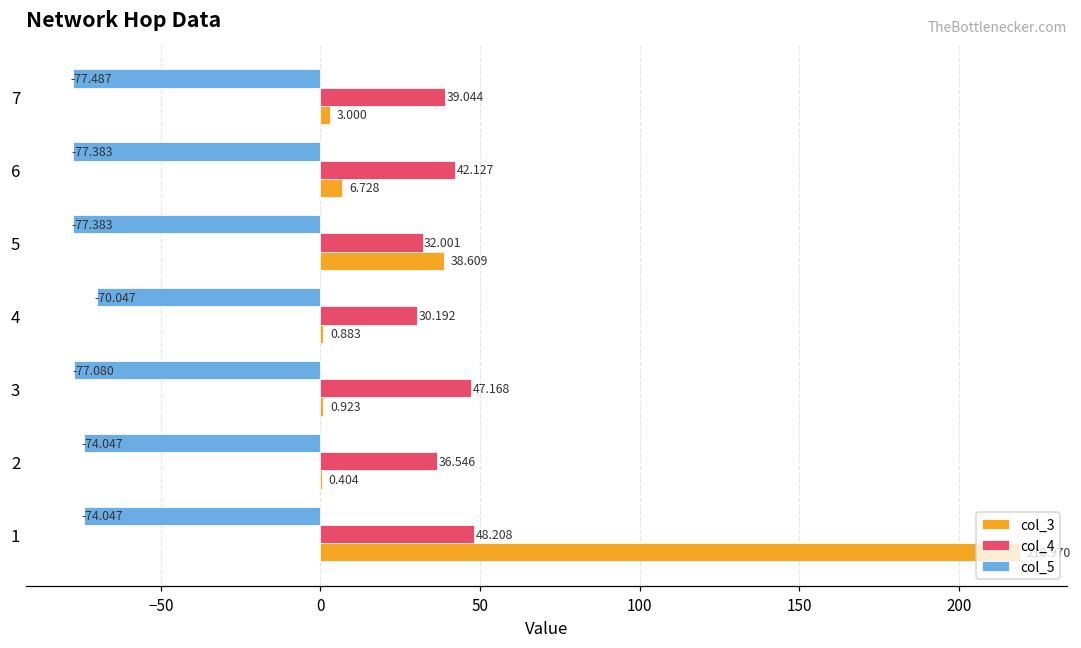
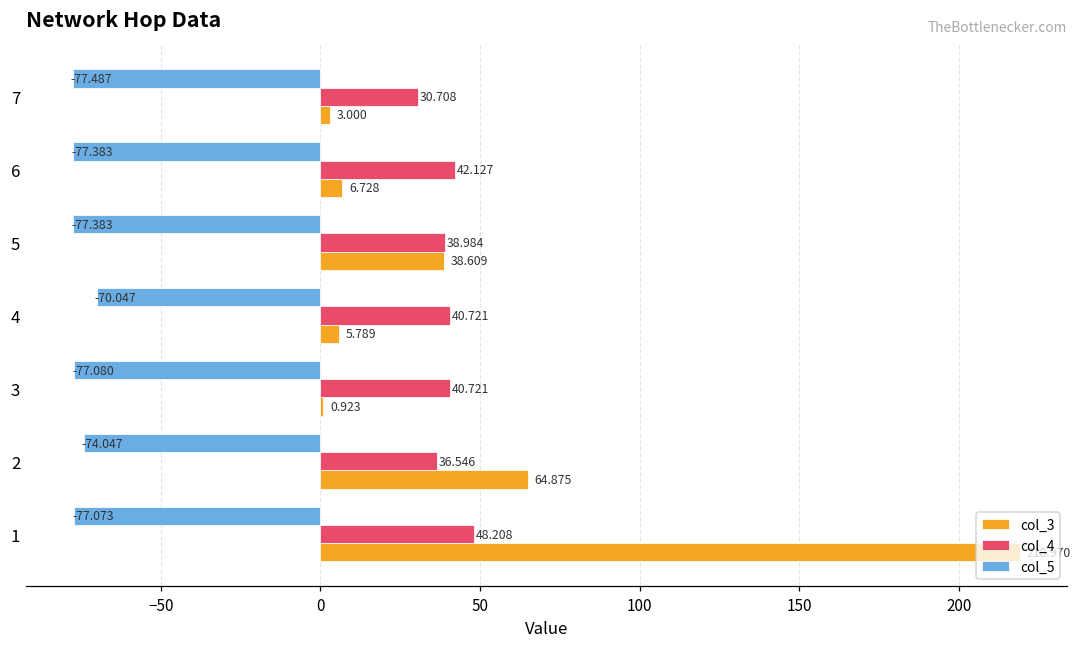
col_4, 7: 39.044 -> 30.708
col_4, 5: 32.001 -> 38.984
col_4, 4: 30.192 -> 40.721
col_3, 4: 0.883 -> 5.789
col_4, 3: 47.168 -> 40.721
col_3, 2: 0.404 -> 64.875
col_5, 1: -74.047 -> -77.073
